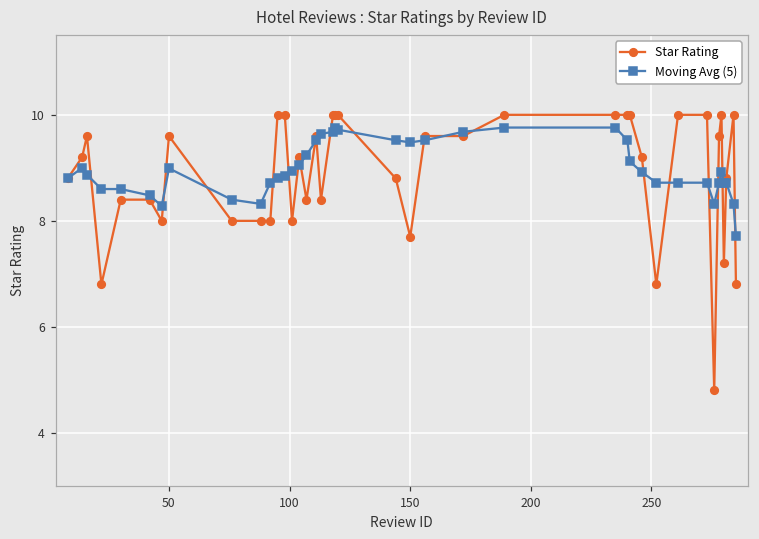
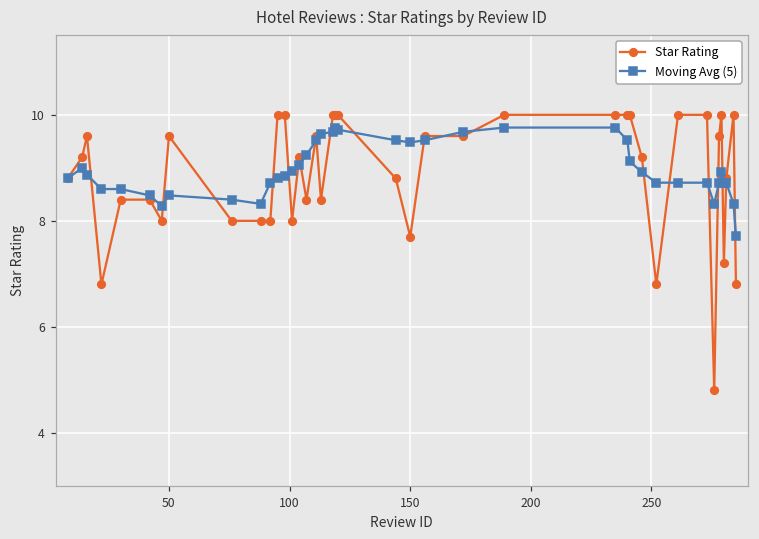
Moving Avg (5), 50: 9.0 -> 8.5
